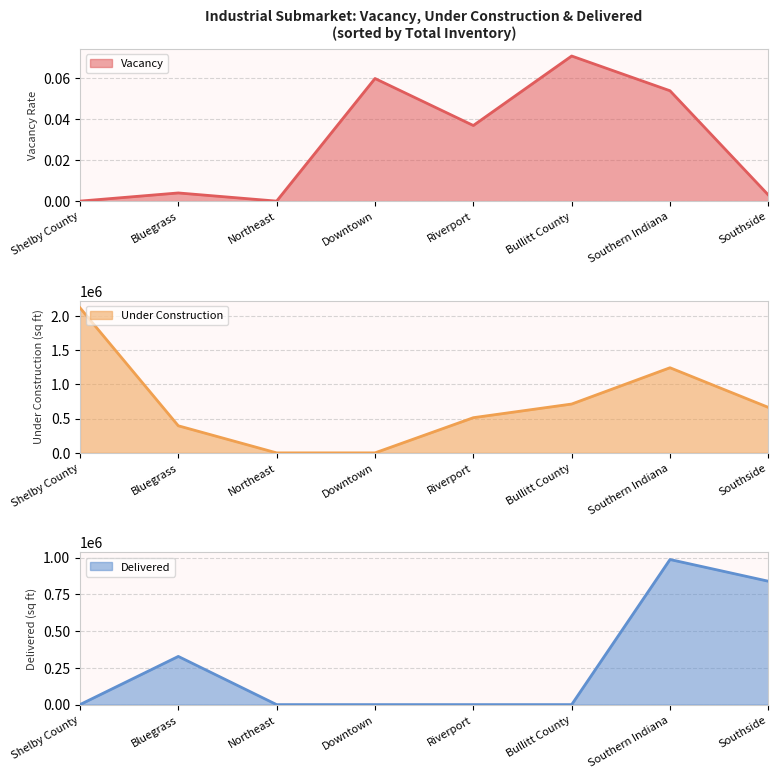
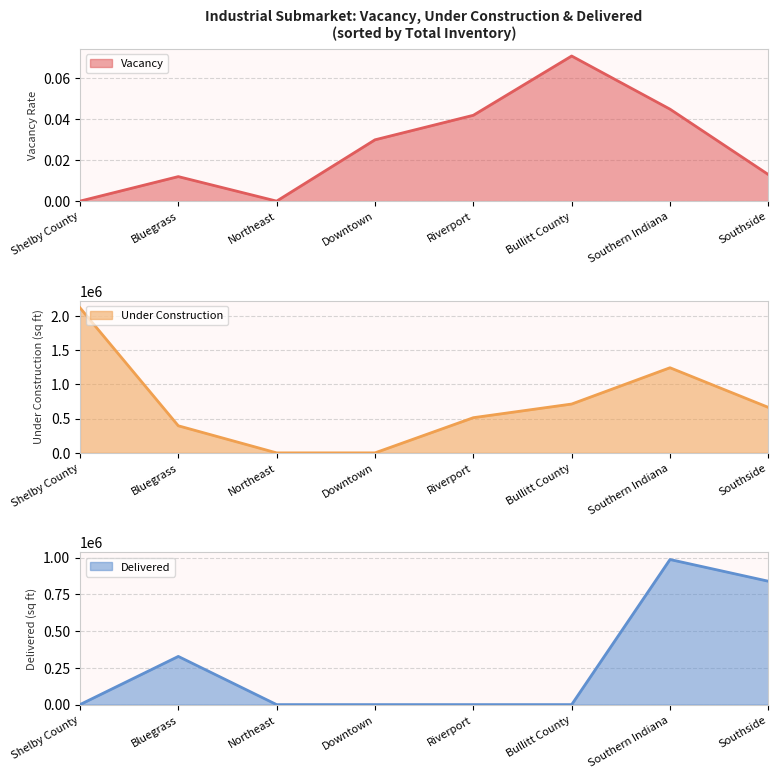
Industrial Submarket: Vacancy, Under Construction & Delivered (sorted by Total Inventory), Bluegrass: 0.004 -> 0.012
Industrial Submarket: Vacancy, Under Construction & Delivered (sorted by Total Inventory), Downtown: 0.06 -> 0.03
Industrial Submarket: Vacancy, Under Construction & Delivered (sorted by Total Inventory), Riverport: 0.037 -> 0.042
Industrial Submarket: Vacancy, Under Construction & Delivered (sorted by Total Inventory), Southern Indiana: 0.054 -> 0.045
Industrial Submarket: Vacancy, Under Construction & Delivered (sorted by Total Inventory), Southside: 0.003 -> 0.013
